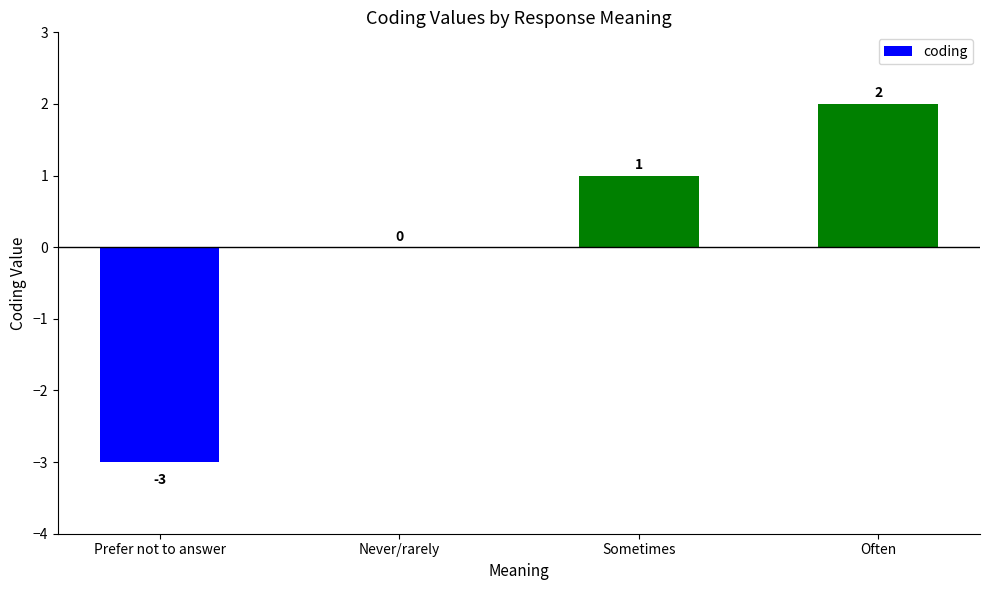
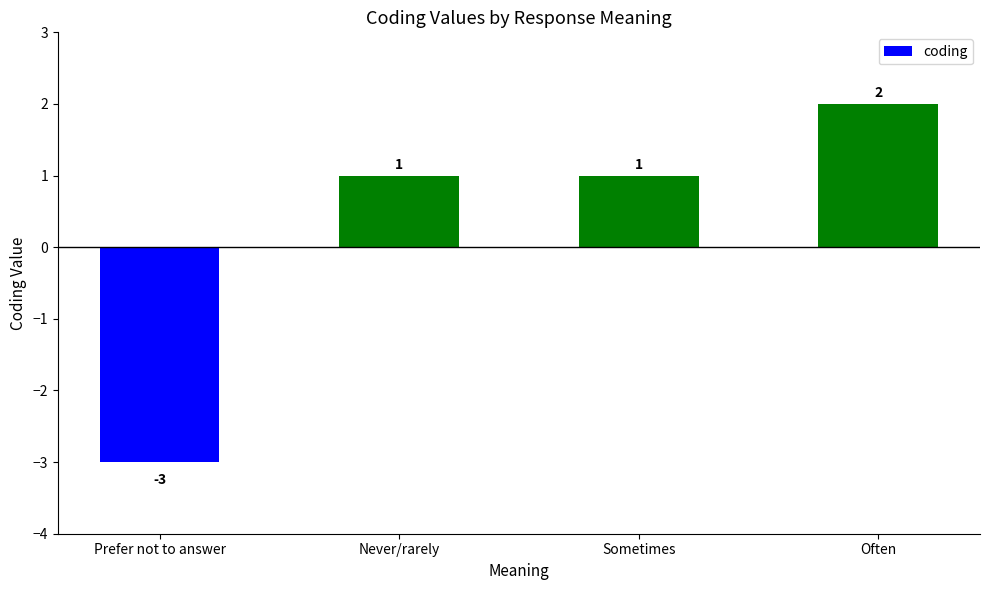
Never/rarely: 0 -> 1
